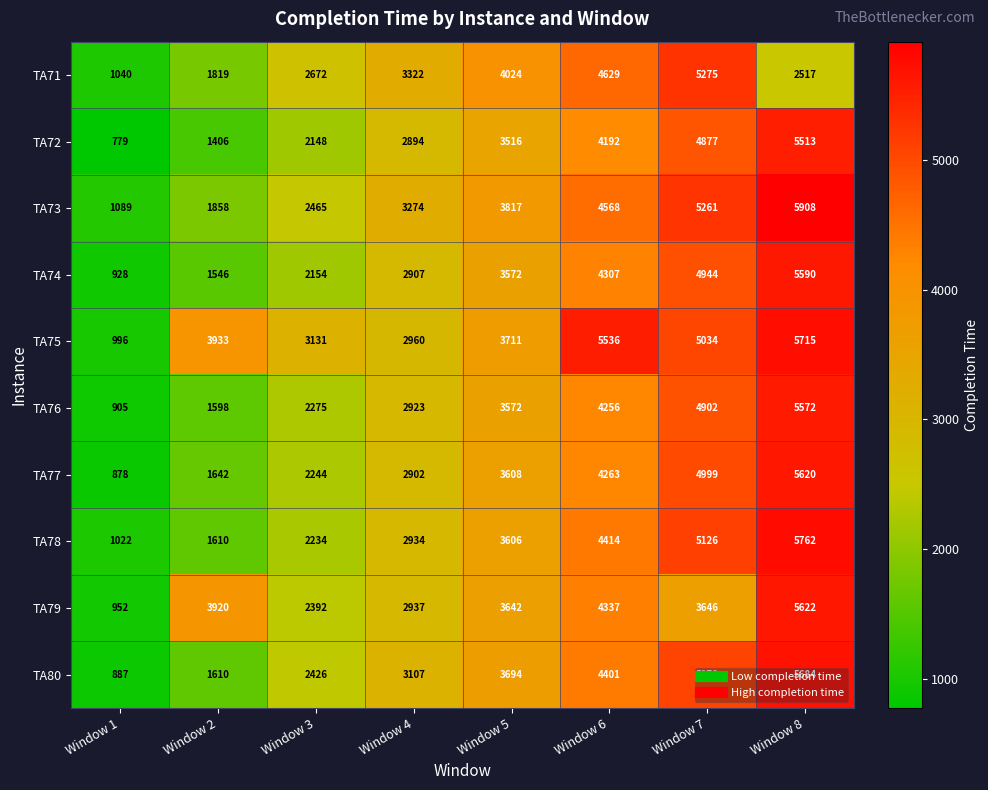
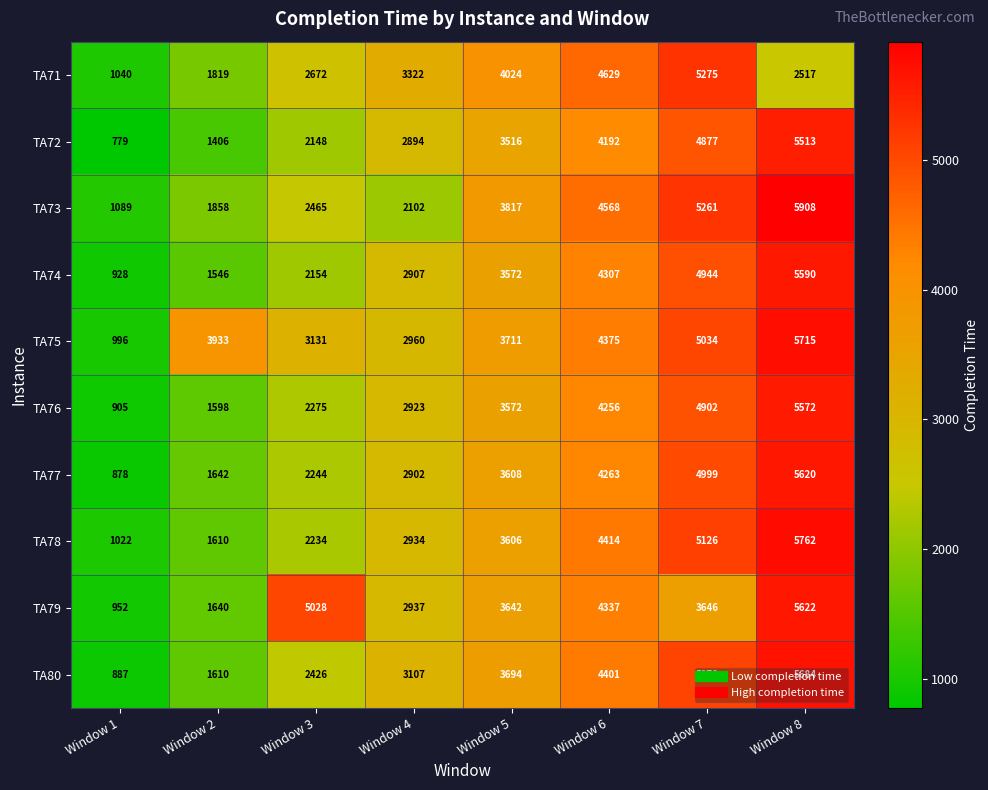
TA73, Window 4: 3274 -> 2102
TA75, Window 6: 5536 -> 4375
TA79, Window 2: 3920 -> 1640
TA79, Window 3: 2392 -> 5028
